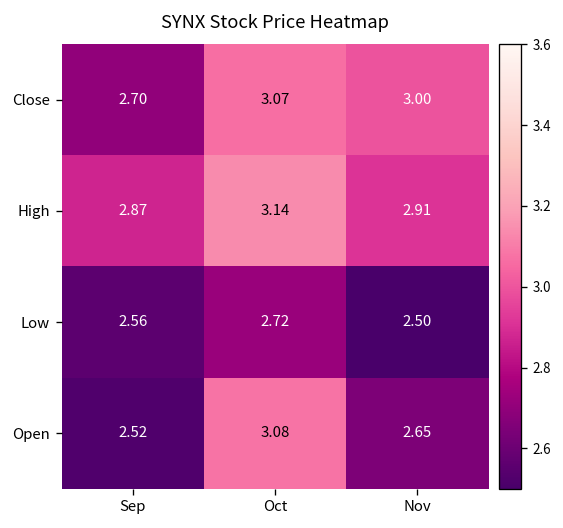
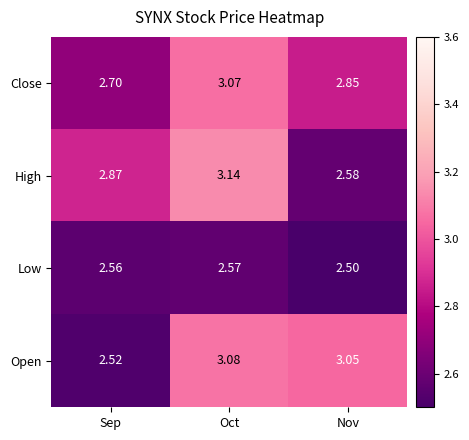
Close, Nov: 3.00 -> 2.85
High, Nov: 2.91 -> 2.58
Low, Oct: 2.72 -> 2.57
Open, Nov: 2.65 -> 3.05
